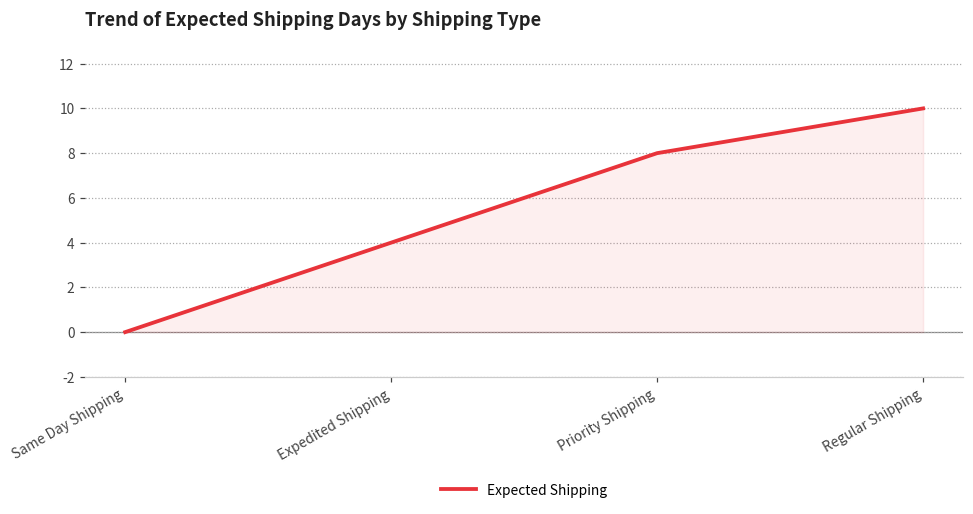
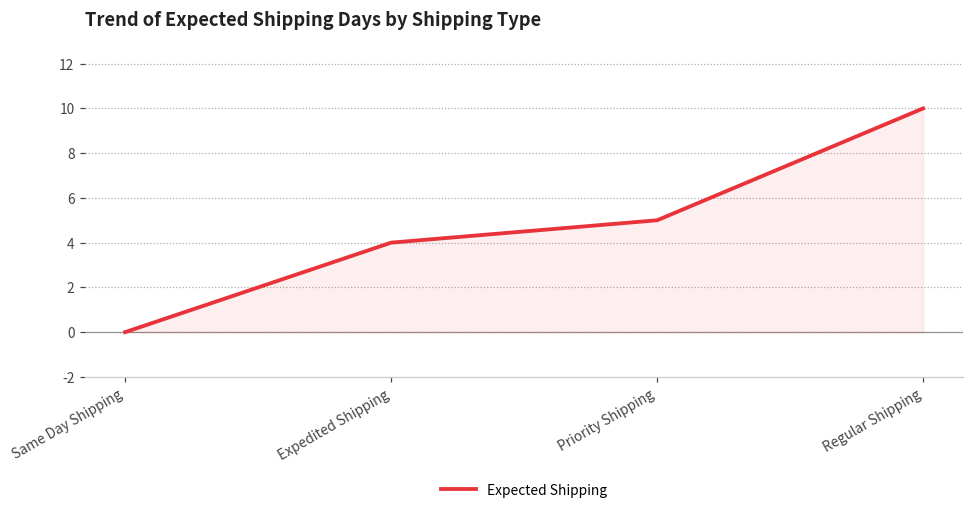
Priority Shipping: 8 -> 5
